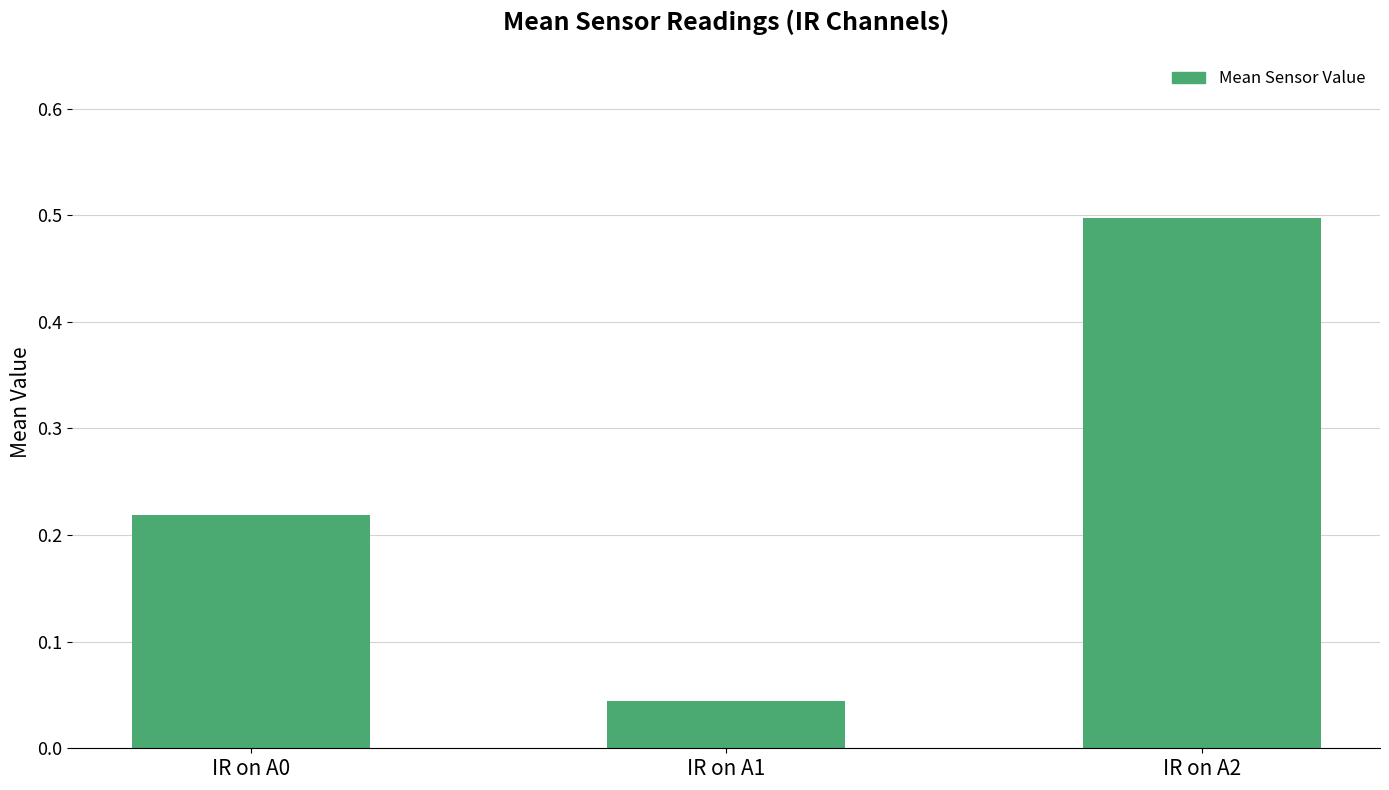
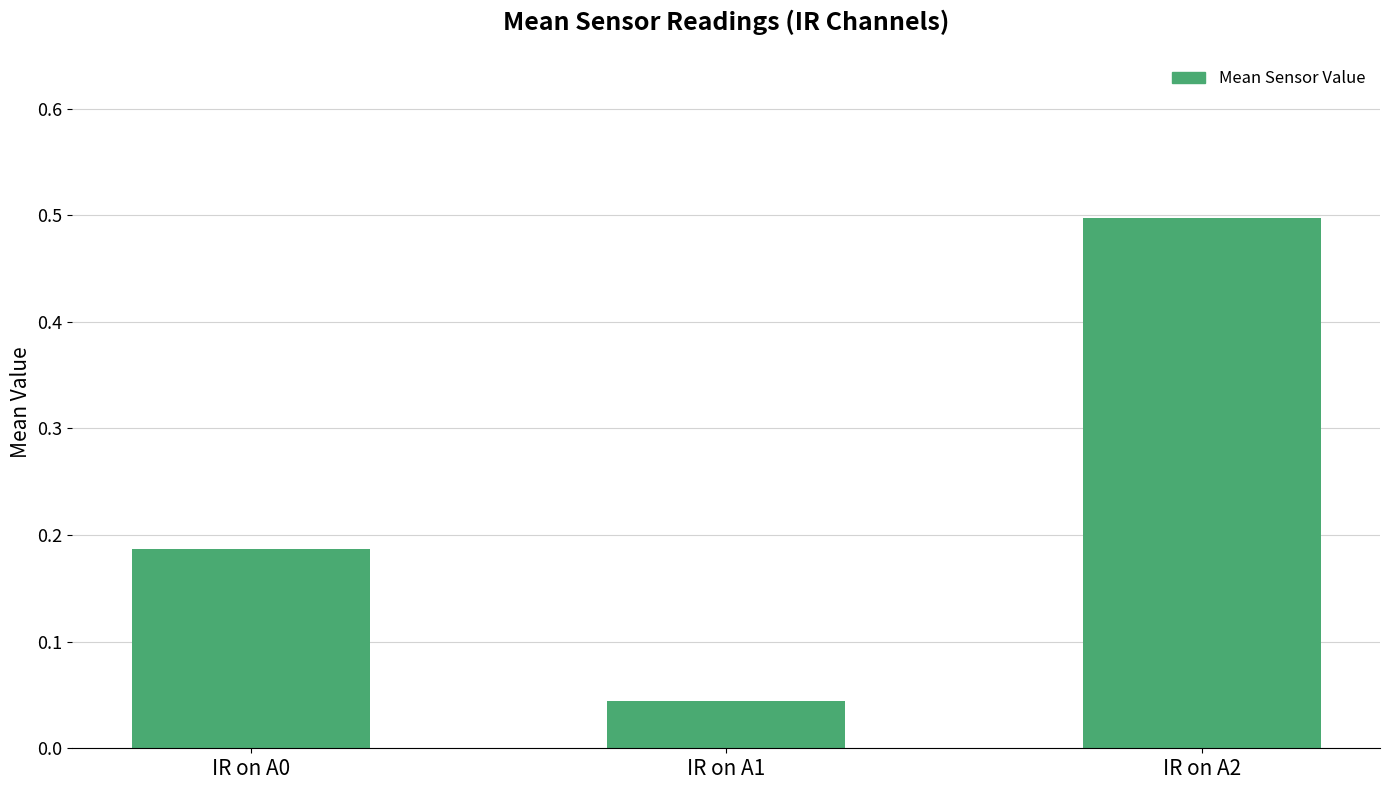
IR on A0: 0.219 -> 0.187
